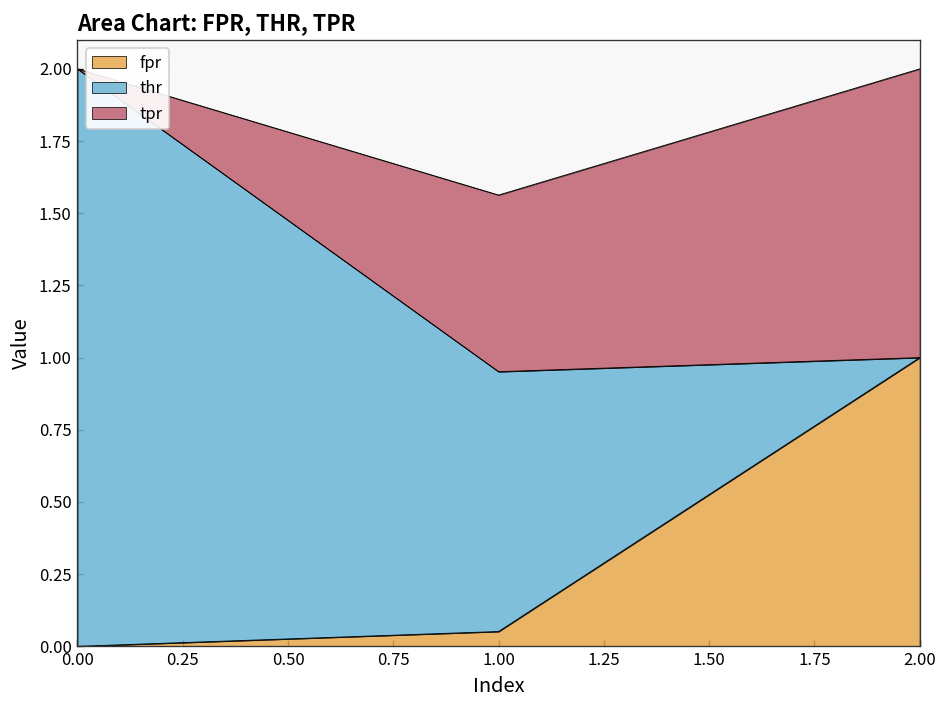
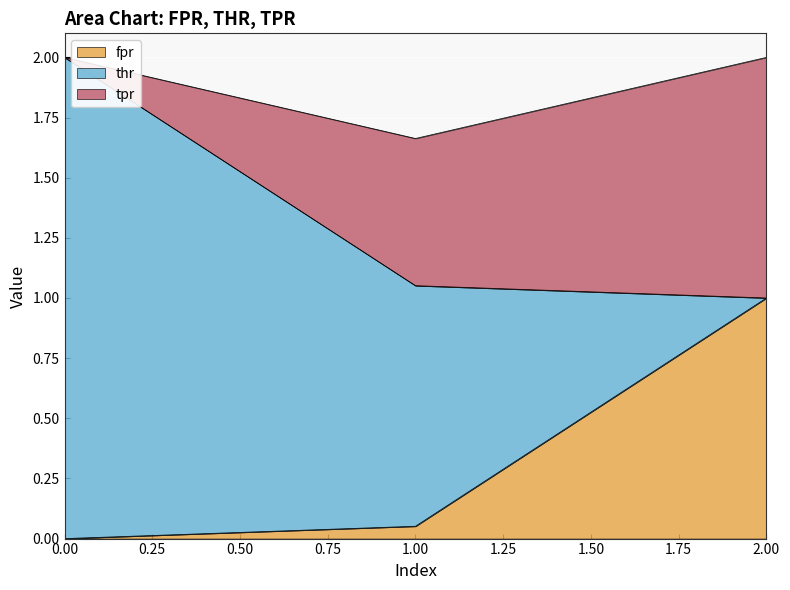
thr, 1.00: 0.9 -> 1.0
